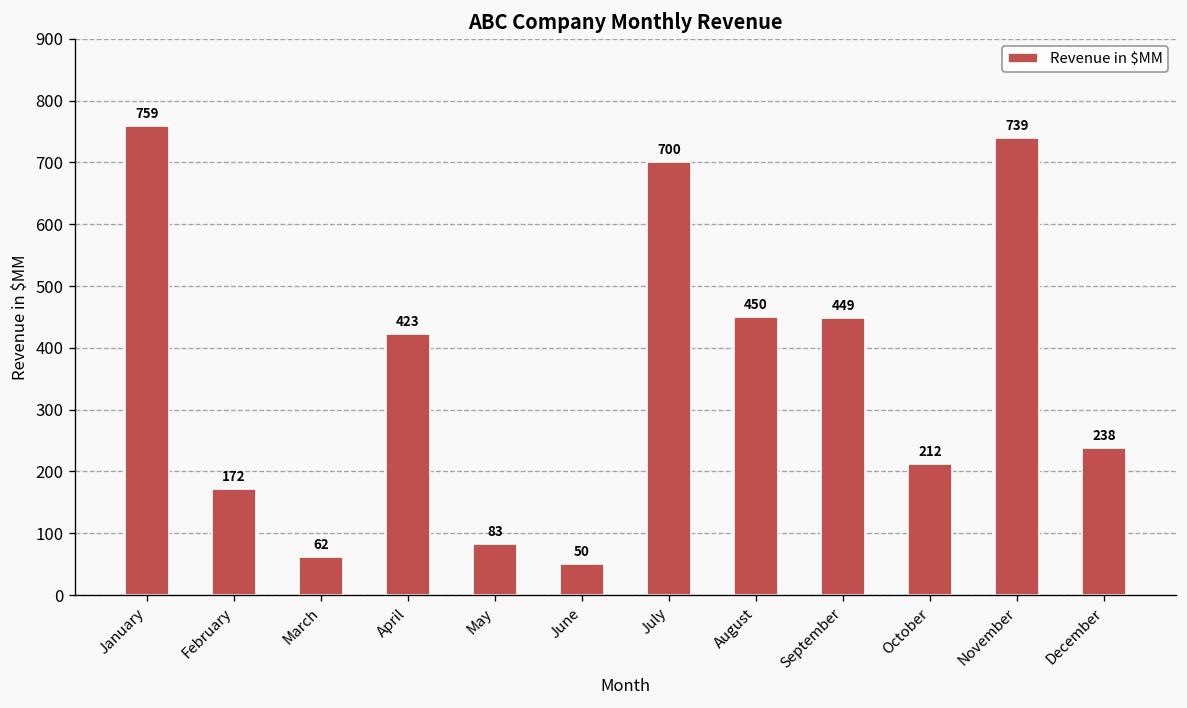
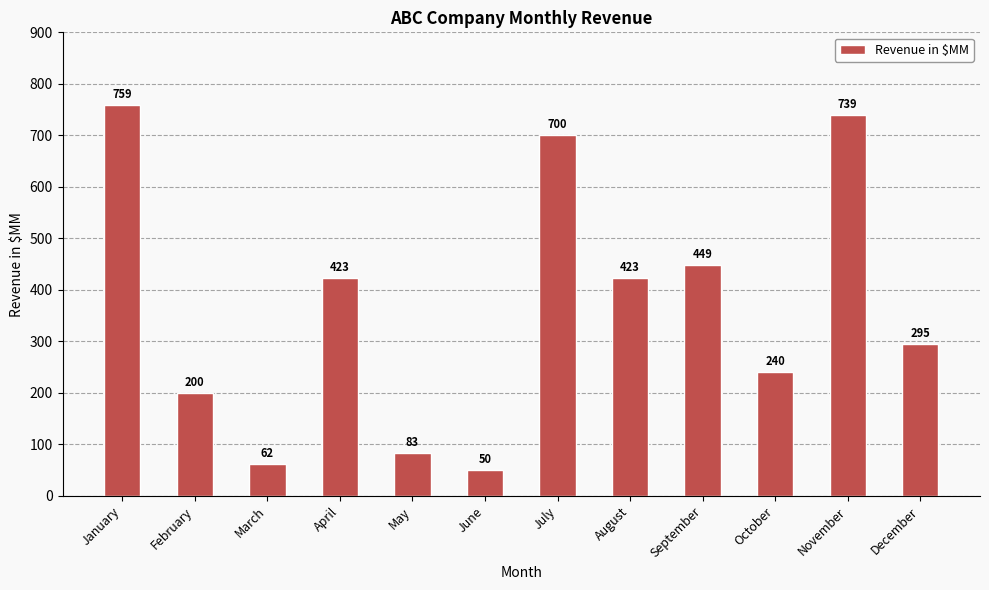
February: 172 -> 200
August: 450 -> 423
October: 212 -> 240
December: 238 -> 295
